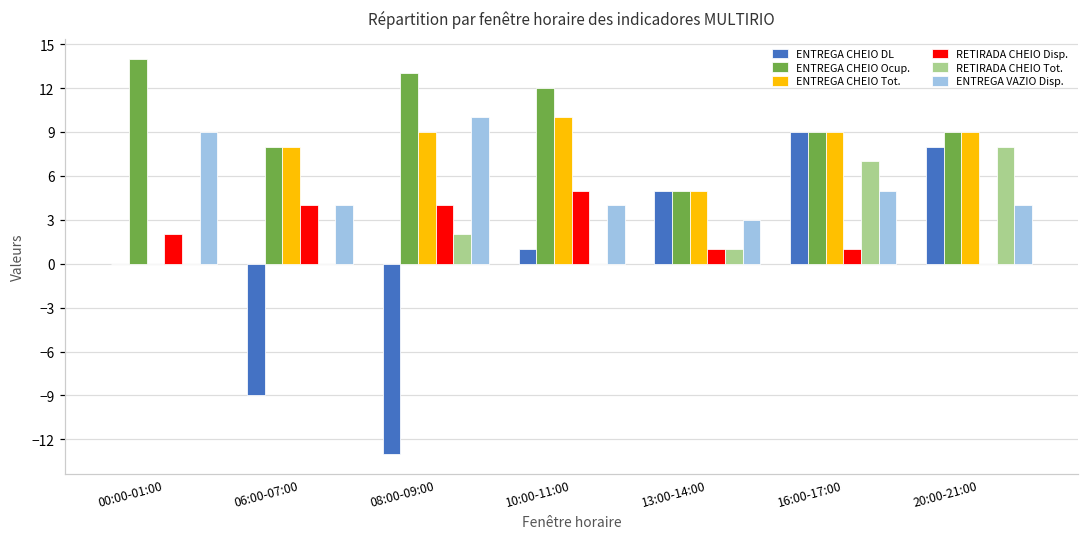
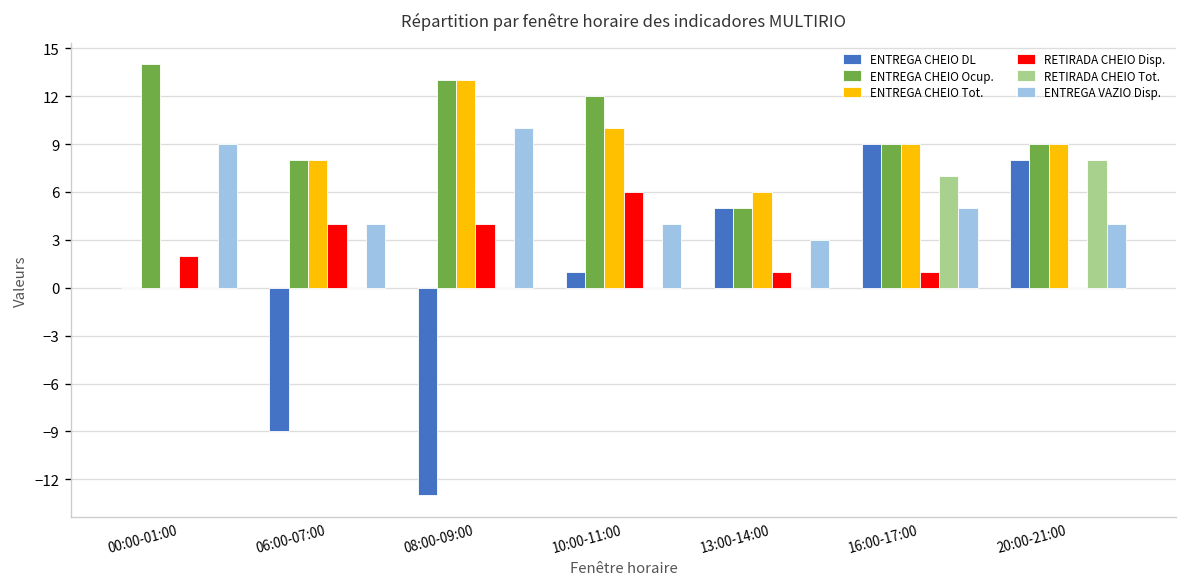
ENTREGA CHEIO Tot., 08:00-09:00: 9 -> 13
RETIRADA CHEIO Tot., 08:00-09:00: 2 -> 0
RETIRADA CHEIO Disp., 10:00-11:00: 5 -> 6
ENTREGA CHEIO Tot., 13:00-14:00: 5 -> 6
RETIRADA CHEIO Tot., 13:00-14:00: 1 -> 0
